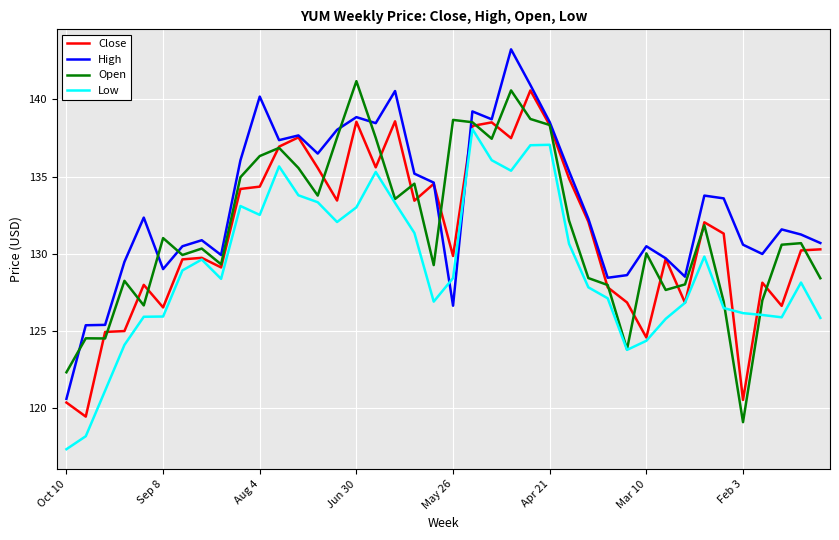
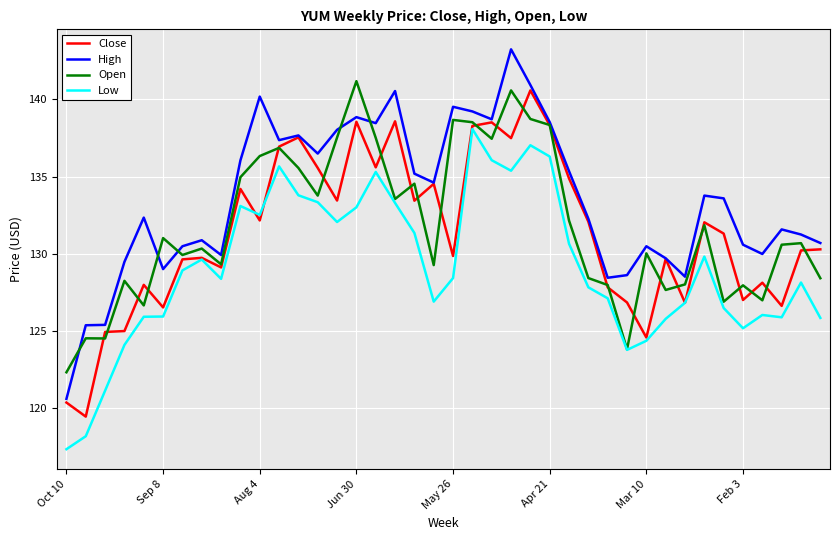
Close, Aug 4: 134.4 -> 132.2
High, May 26: 126.6 -> 139.5
Low, Apr 21: 137.1 -> 136.3
Close, Feb 3: 120.5 -> 127.0
Open, Feb 3: 119.1 -> 128.0
Low, Feb 3: 126.2 -> 125.2
